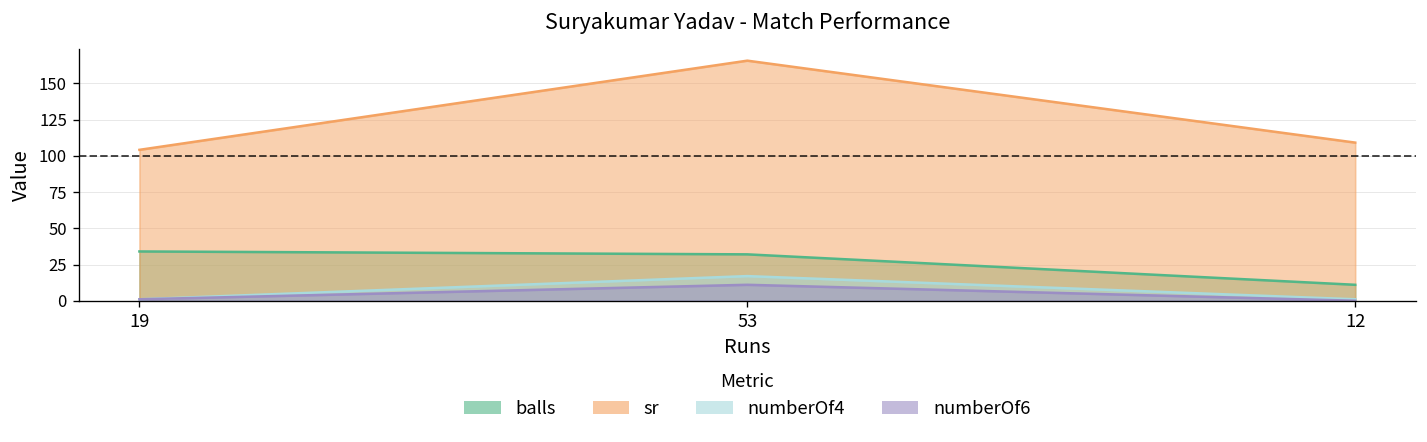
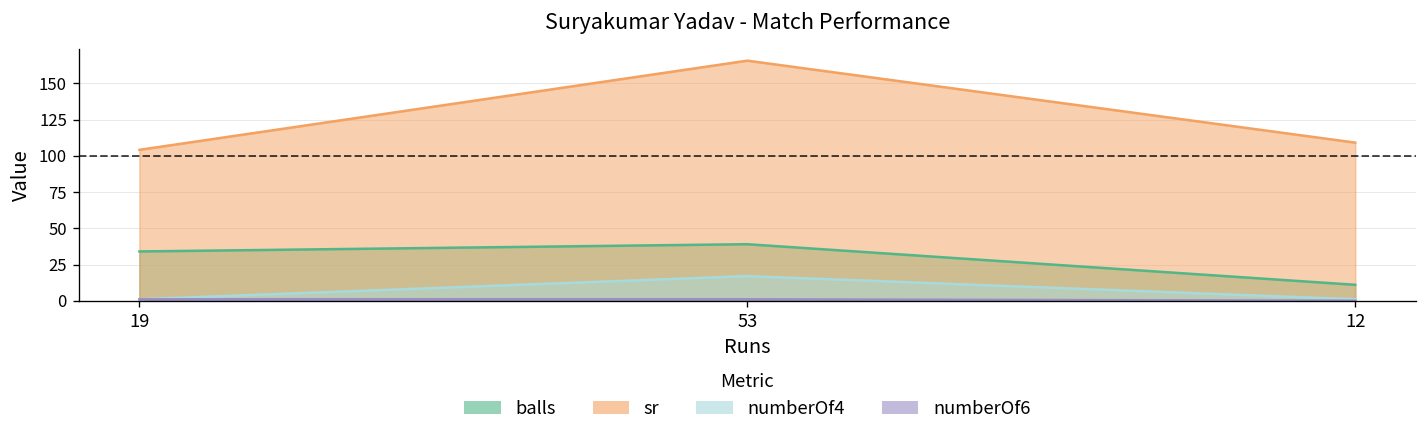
balls, 53: 32 -> 39
numberOf6, 53: 11 -> 1
